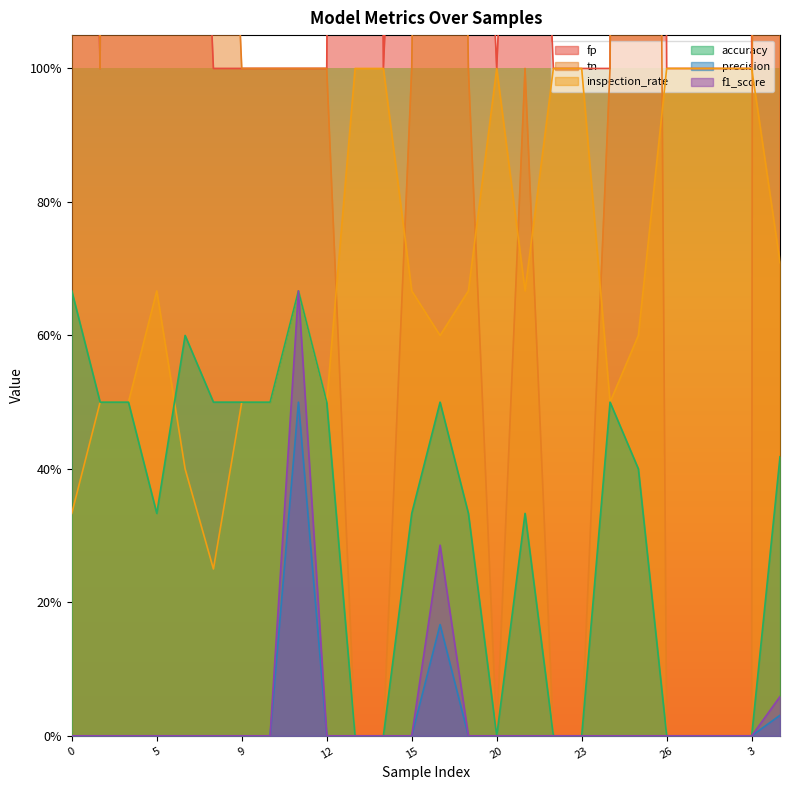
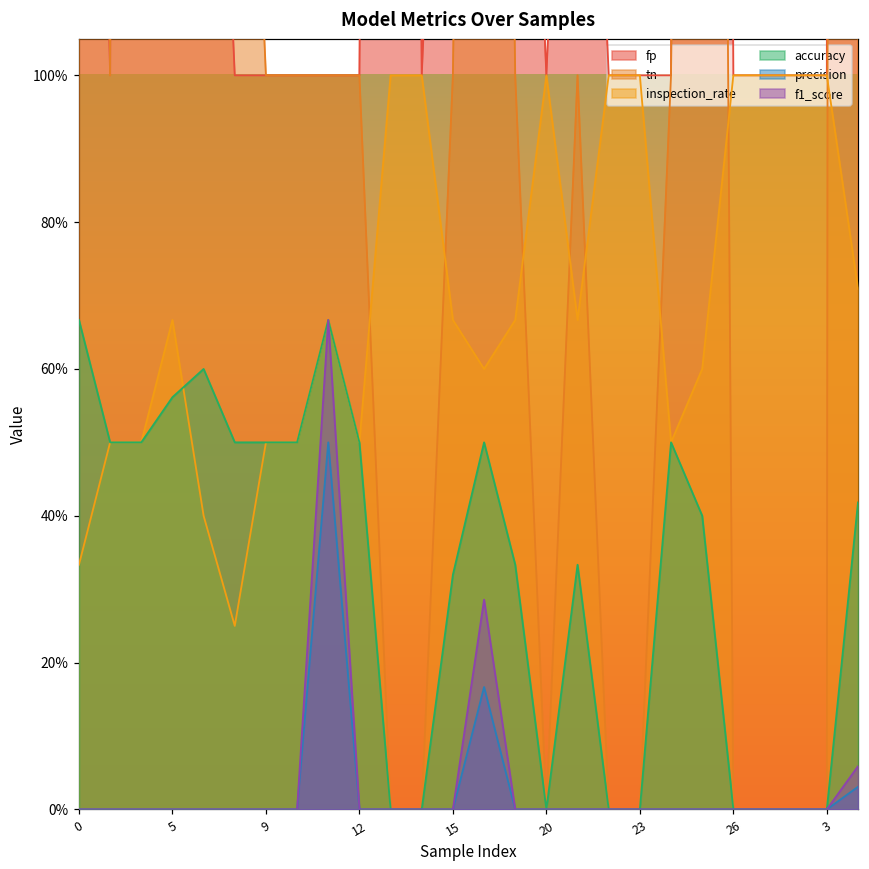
accuracy, 5: 33% -> 56%
accuracy, 15: 33% -> 32%
